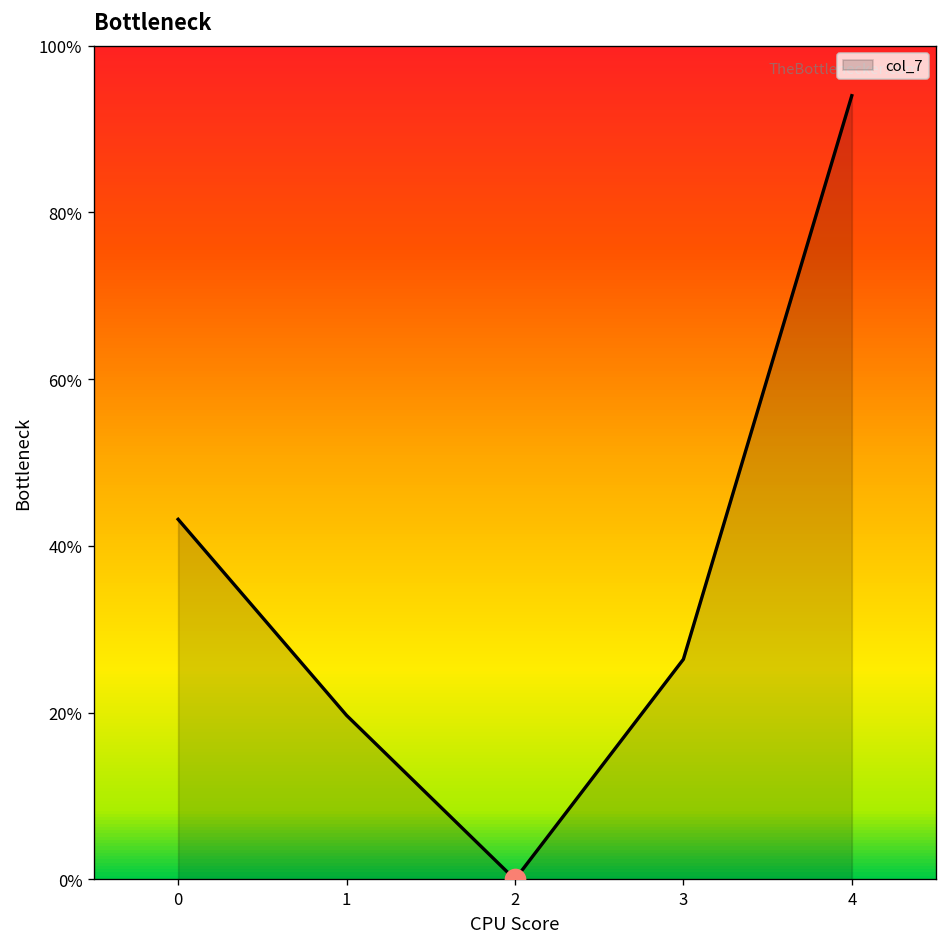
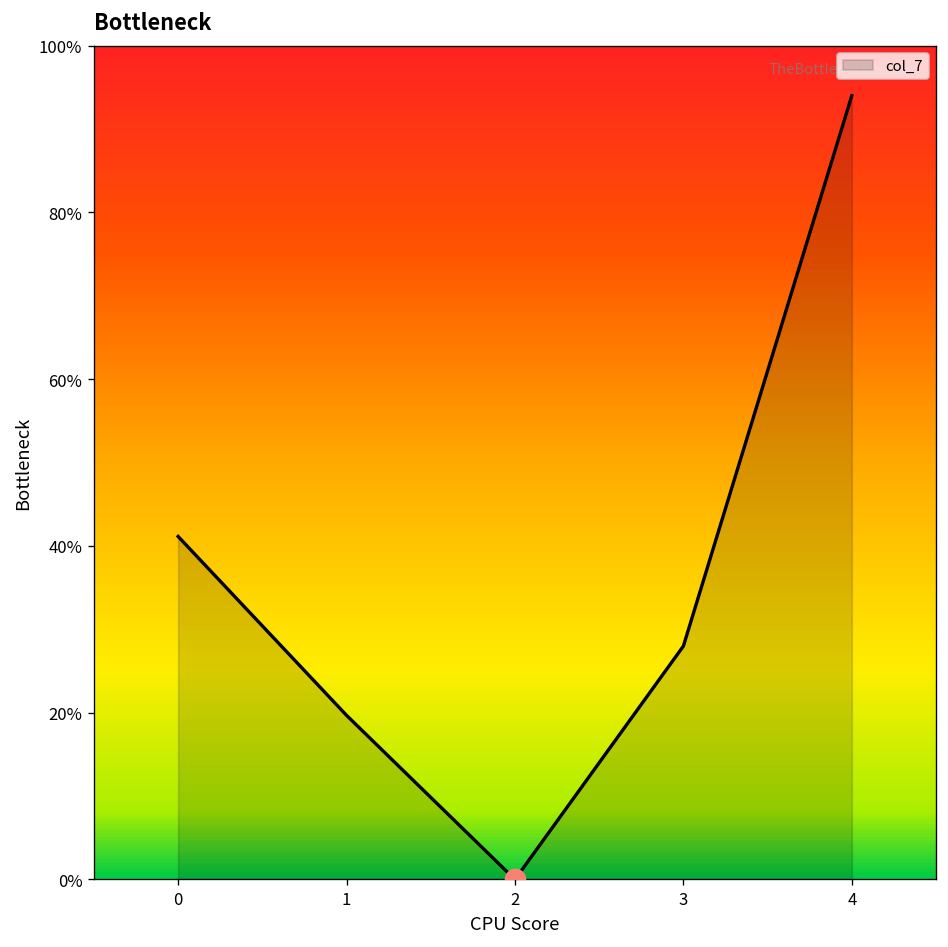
col_7, 0: 43% -> 41%
col_7, 3: 26% -> 28%
